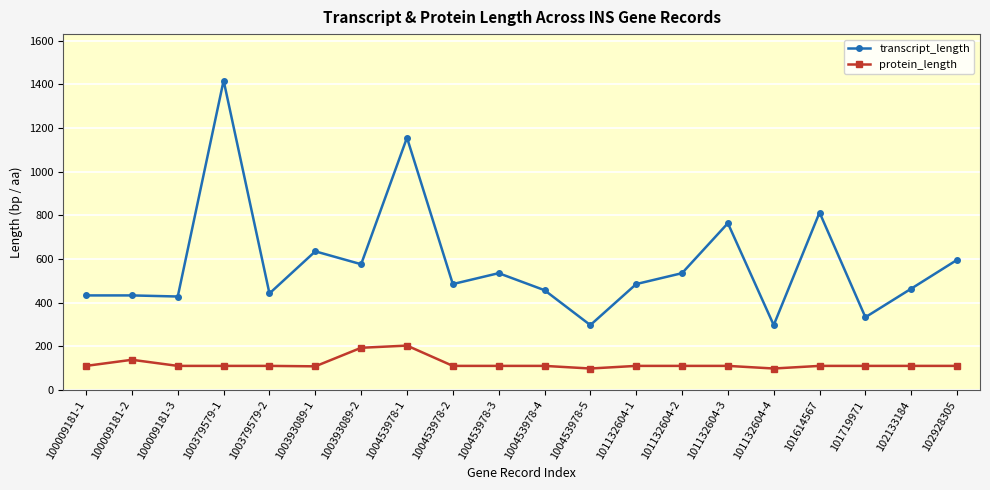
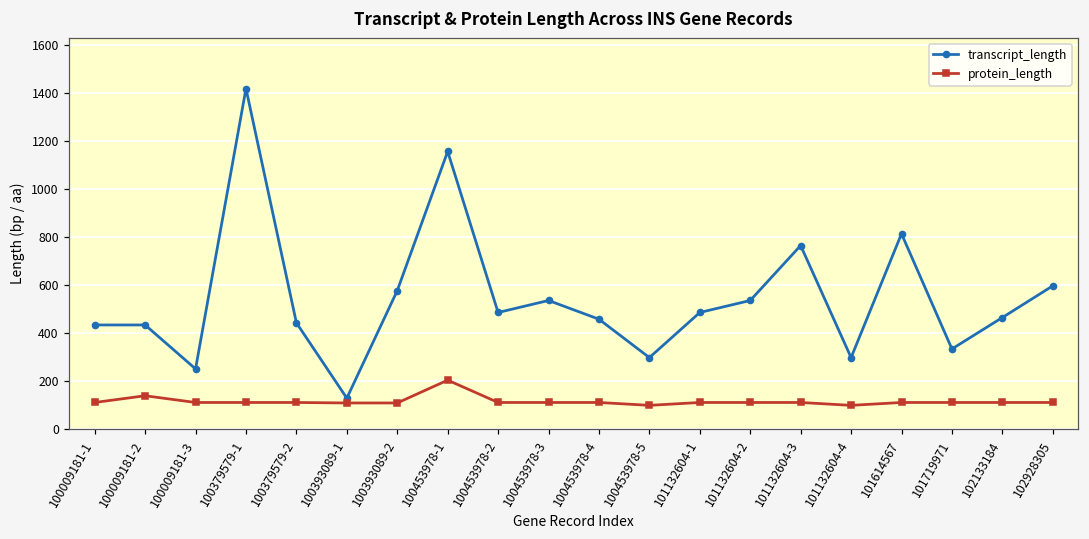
transcript_length, 100009181-3: 430 -> 250
transcript_length, 100393089-1: 640 -> 130
protein_length, 100393089-2: 190 -> 110
